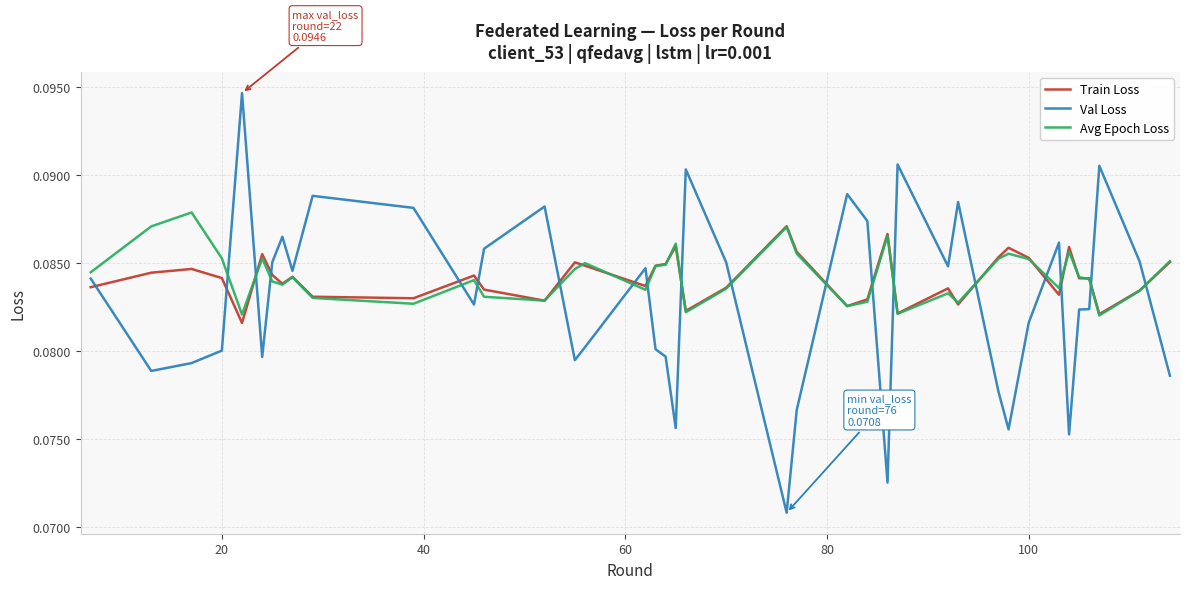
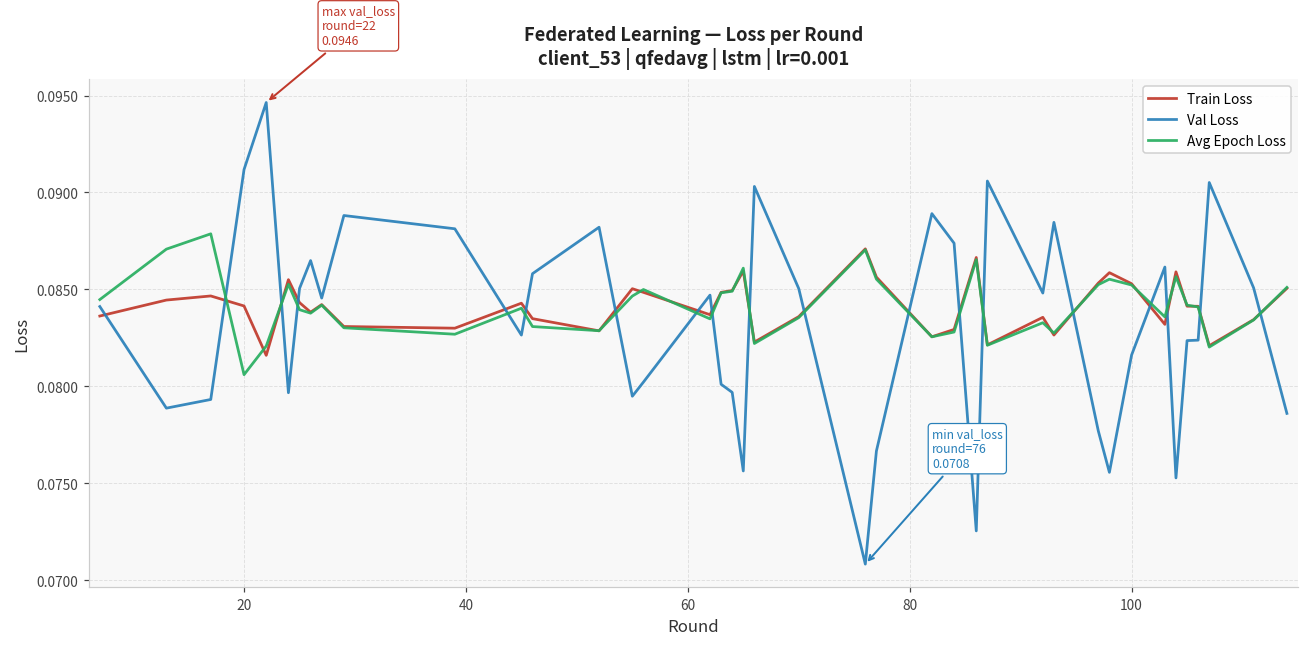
Val Loss, 20: 0.0800 -> 0.0912
Avg Epoch Loss, 20: 0.0853 -> 0.0806
